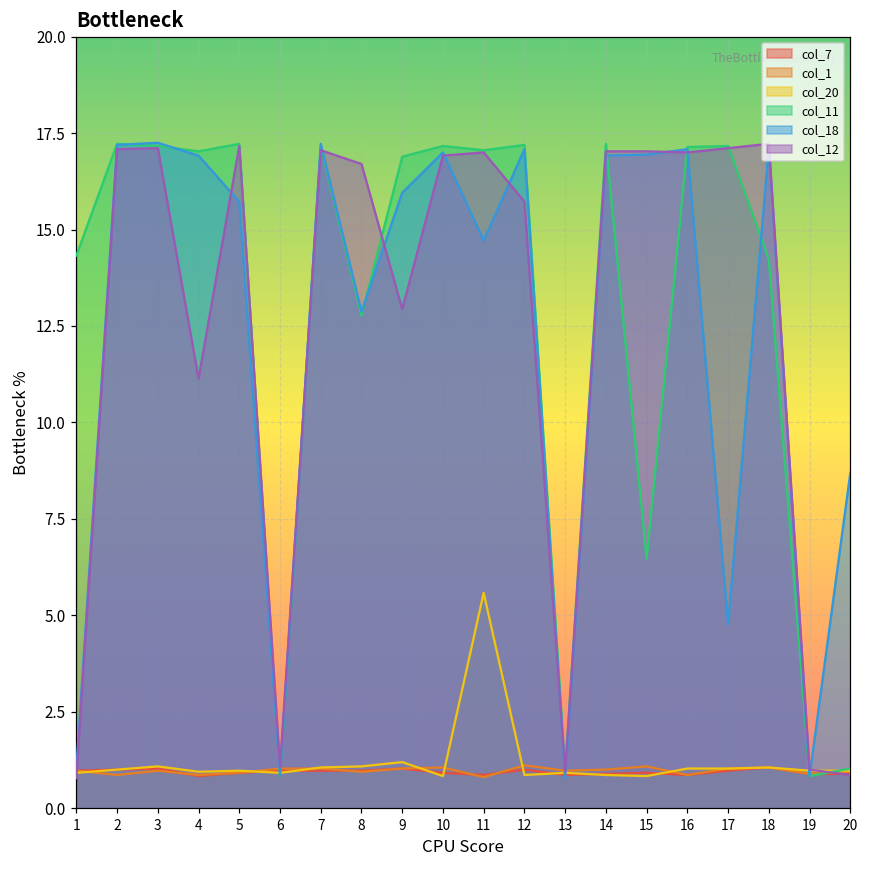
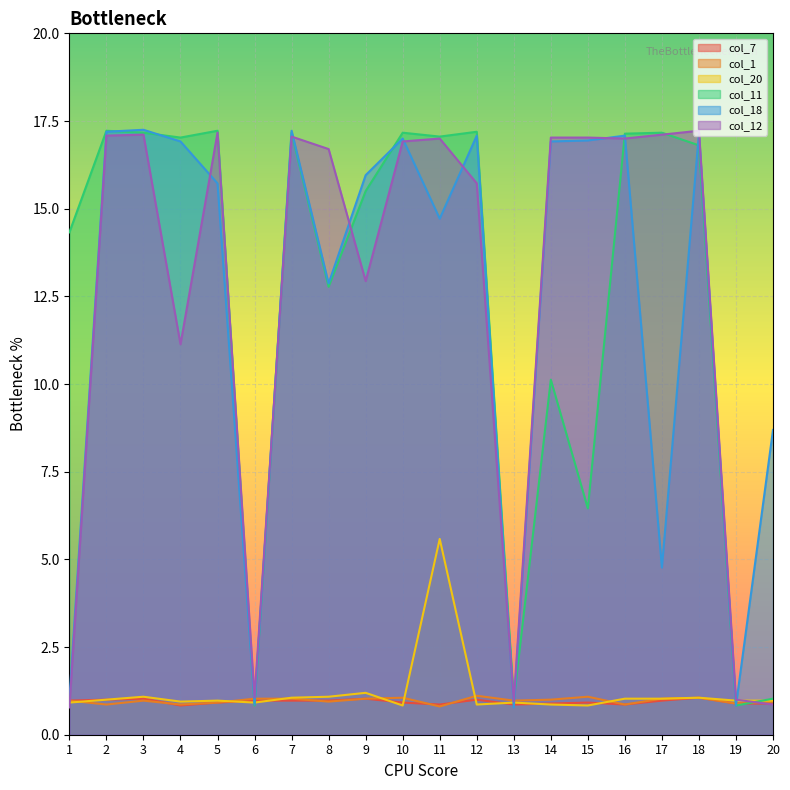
col_11, 9: 16.9 -> 15.5
col_11, 14: 17.2 -> 10.1
col_11, 18: 14.2 -> 16.8
